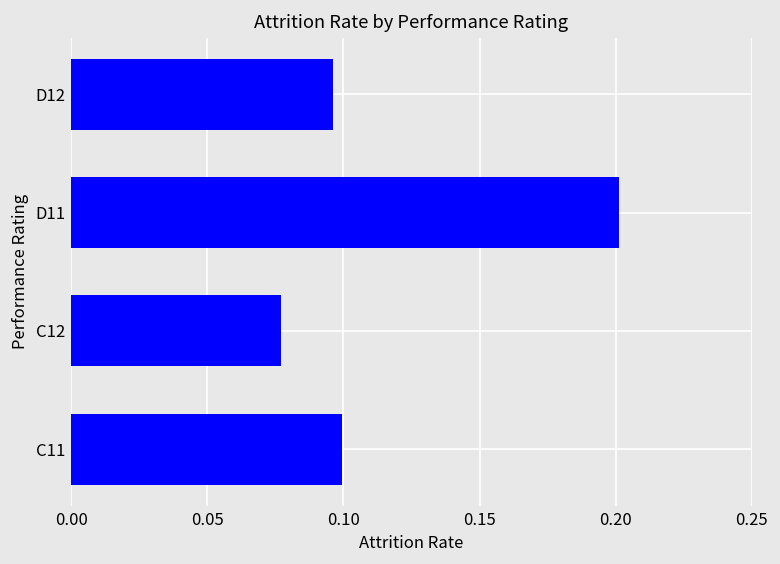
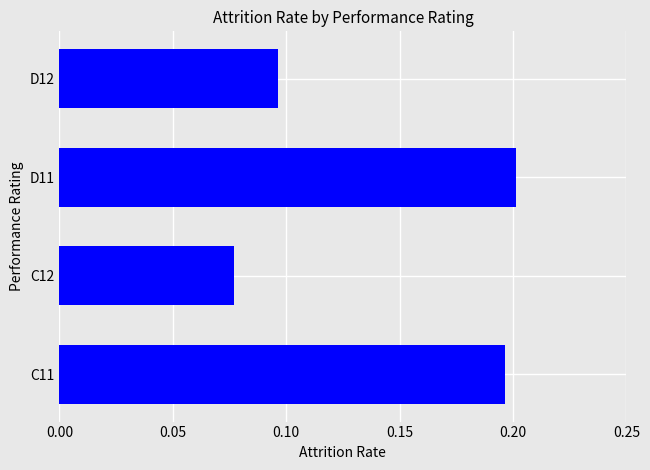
C11: 0.099 -> 0.197
